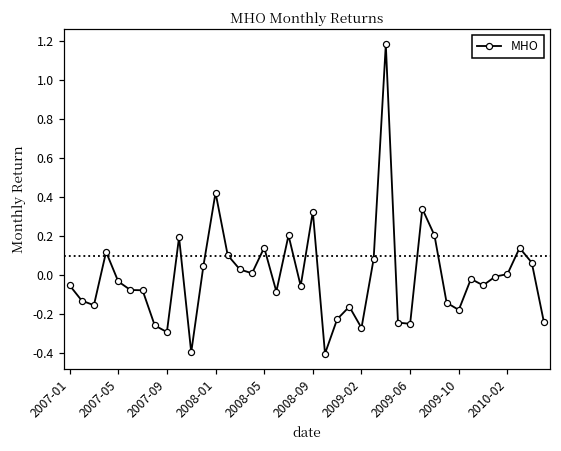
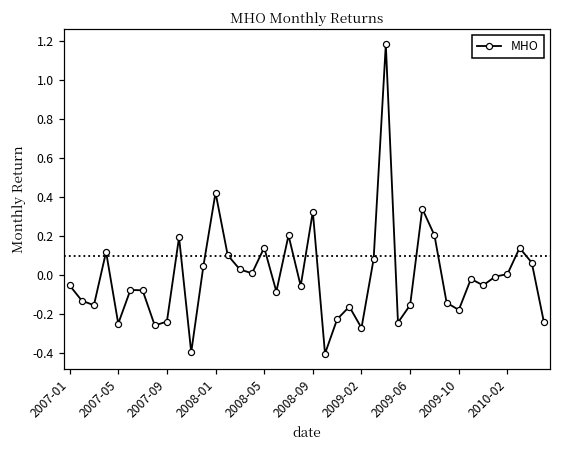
2007-05: -0.03 -> -0.25
2007-09: -0.29 -> -0.24
2009-06: -0.25 -> -0.15
